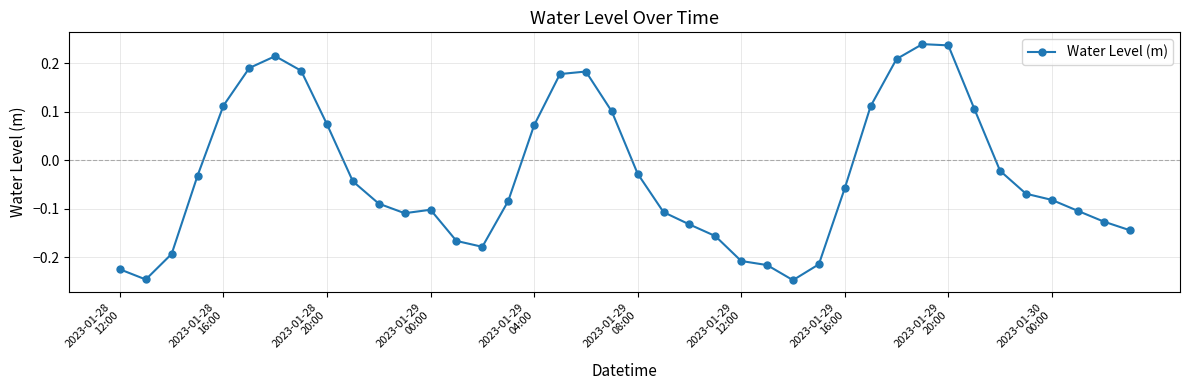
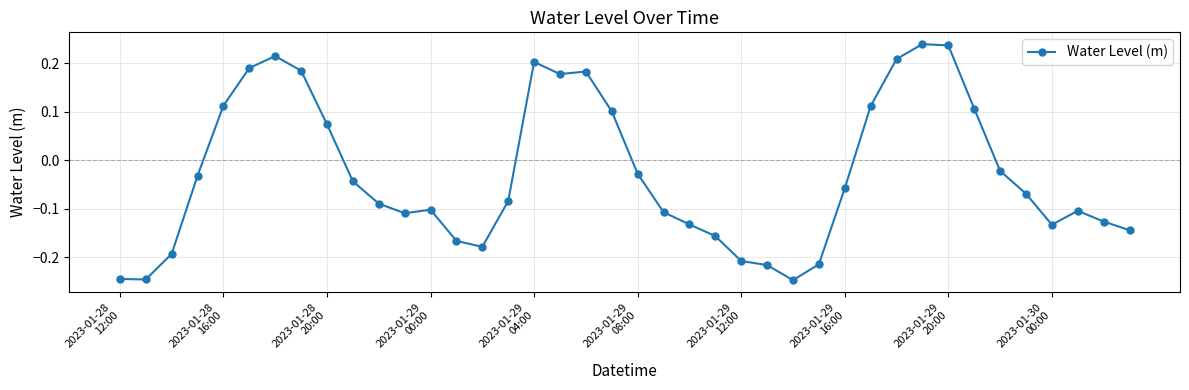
2023-01-28 12:00: -0.22 -> -0.24
2023-01-29 04:00: 0.07 -> 0.20
2023-01-30 00:00: -0.08 -> -0.13
